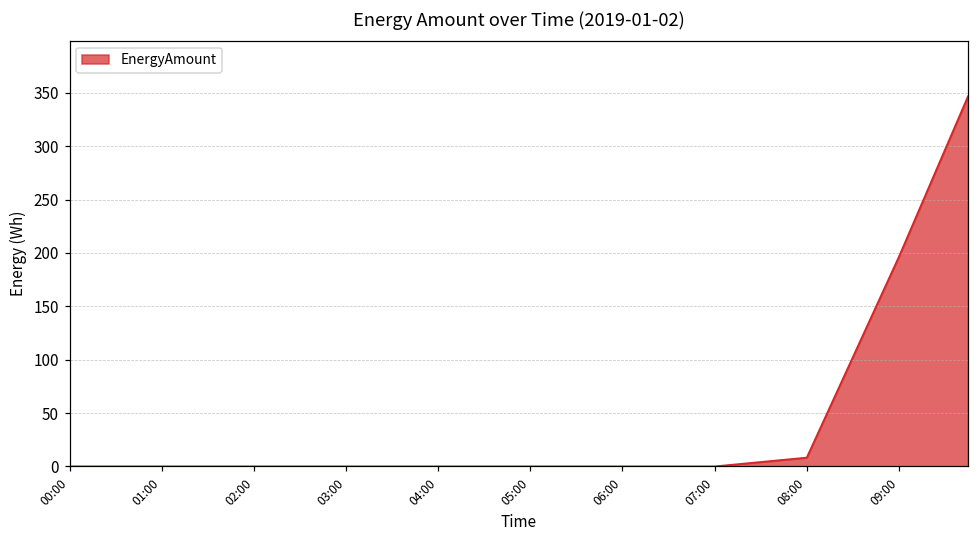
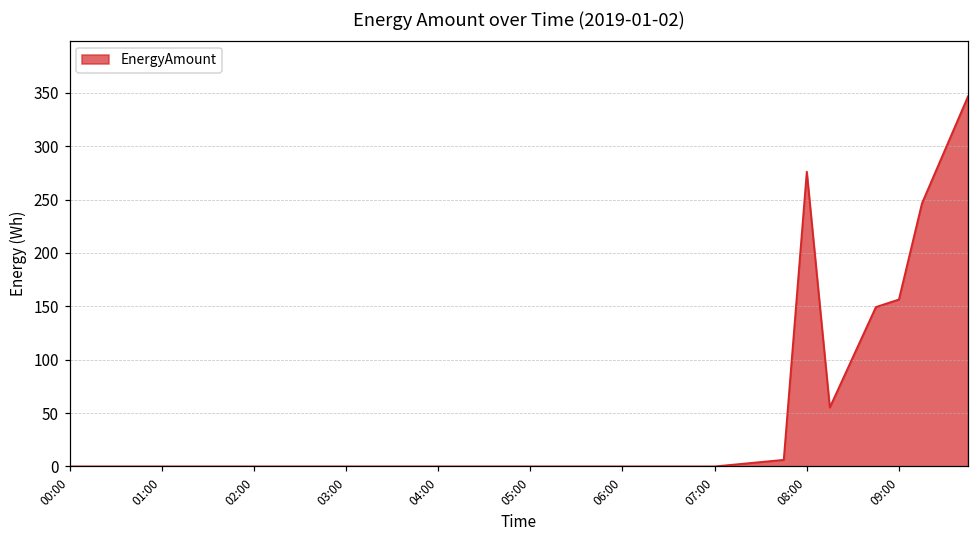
08:00: 10 -> 280
09:00: 200 -> 160
